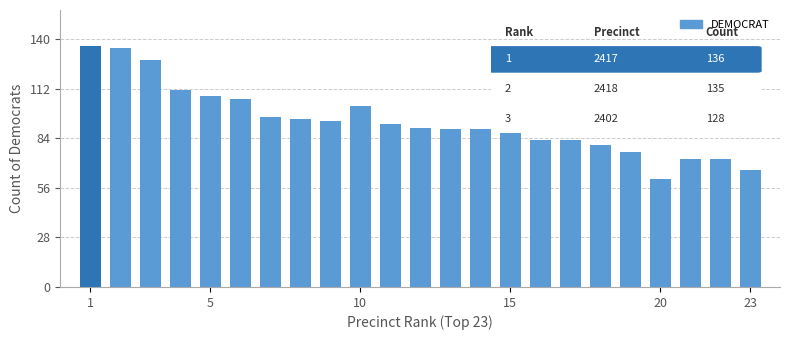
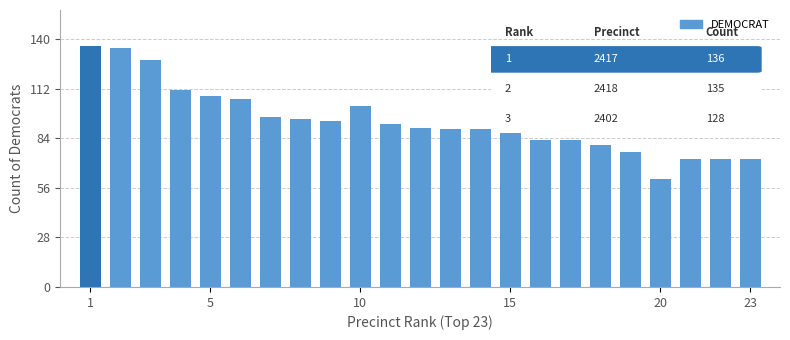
23: 66 -> 72
